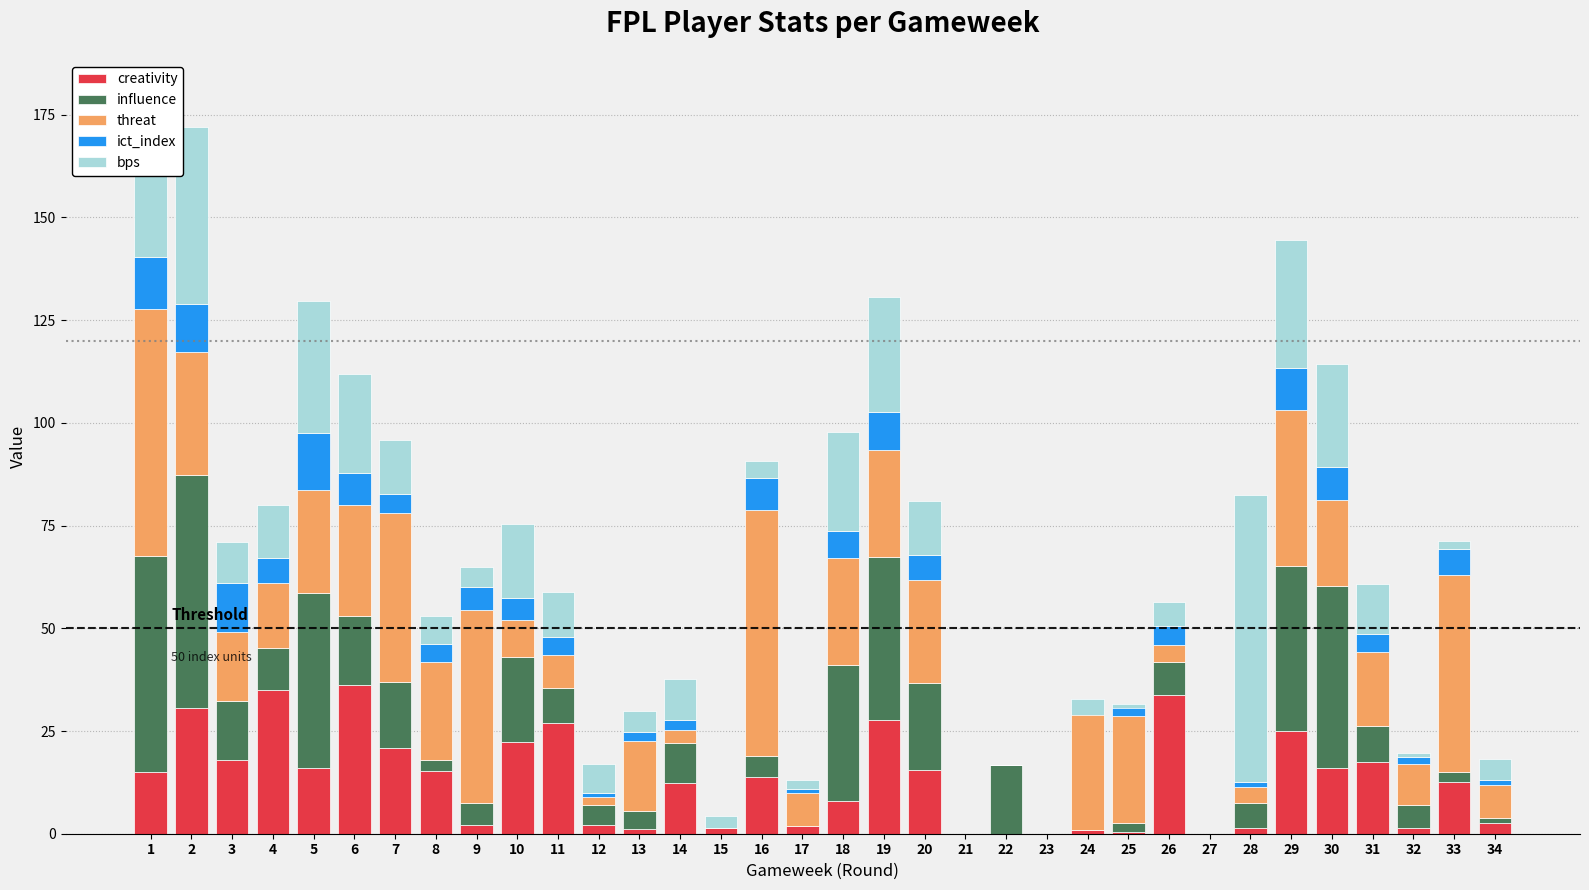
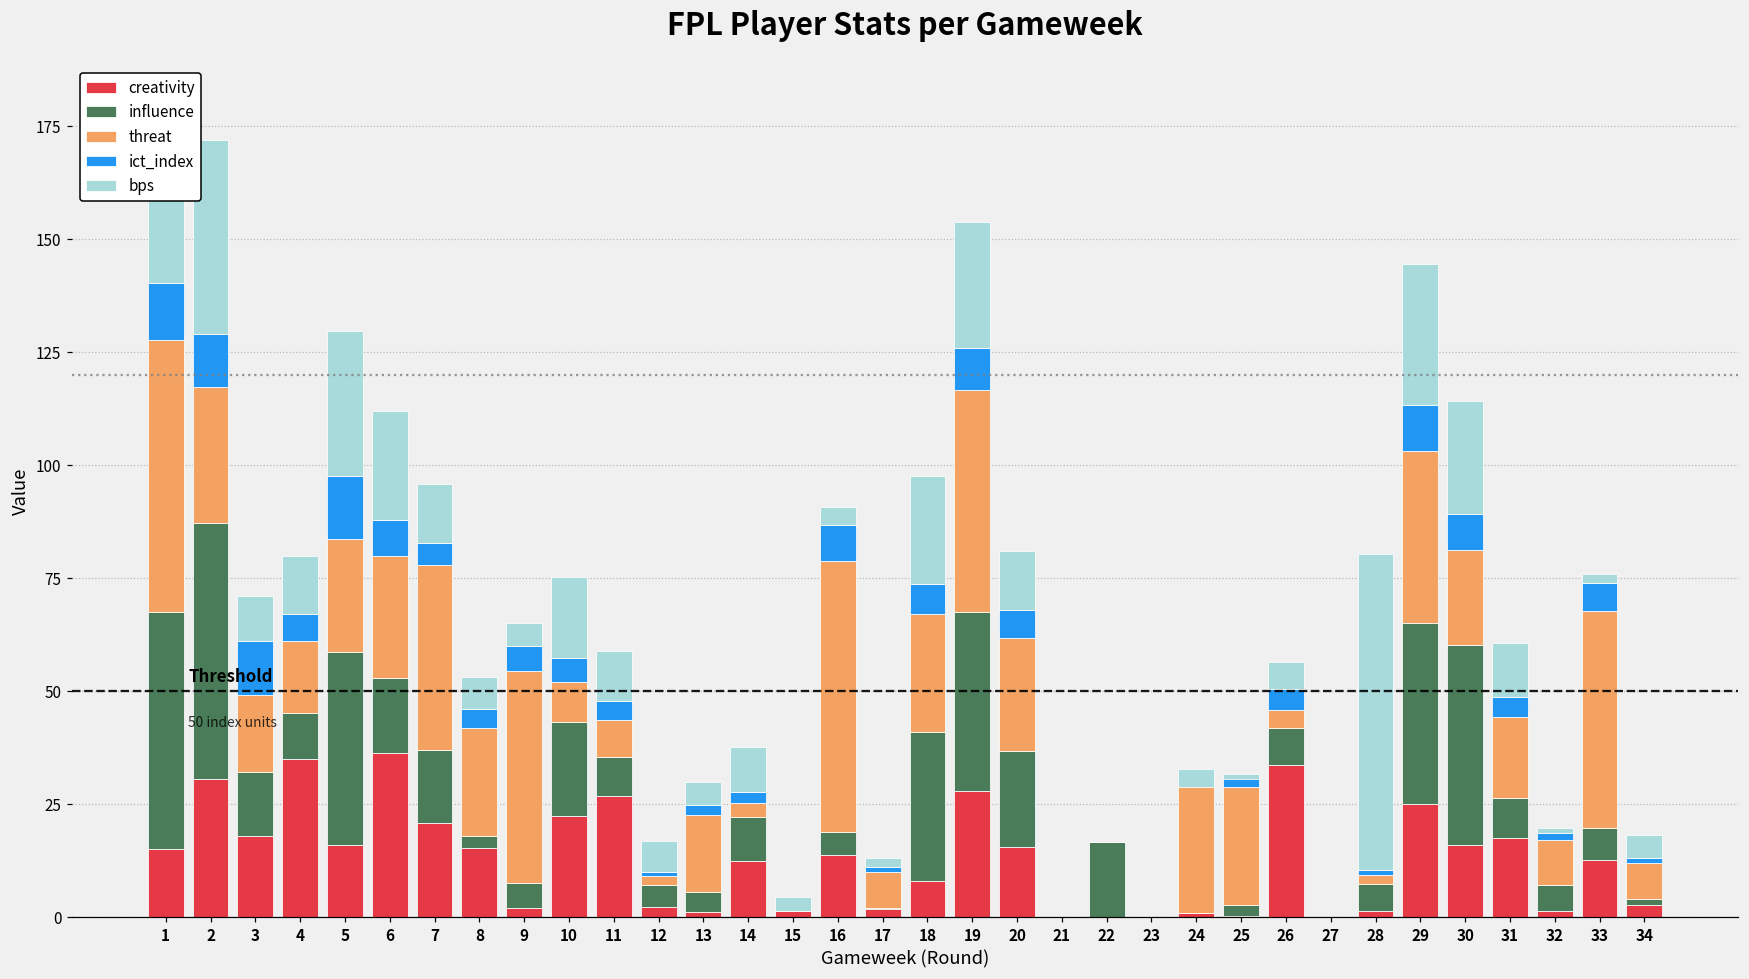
threat, 19: 26 -> 49
threat, 28: 4 -> 2
influence, 33: 2 -> 7
